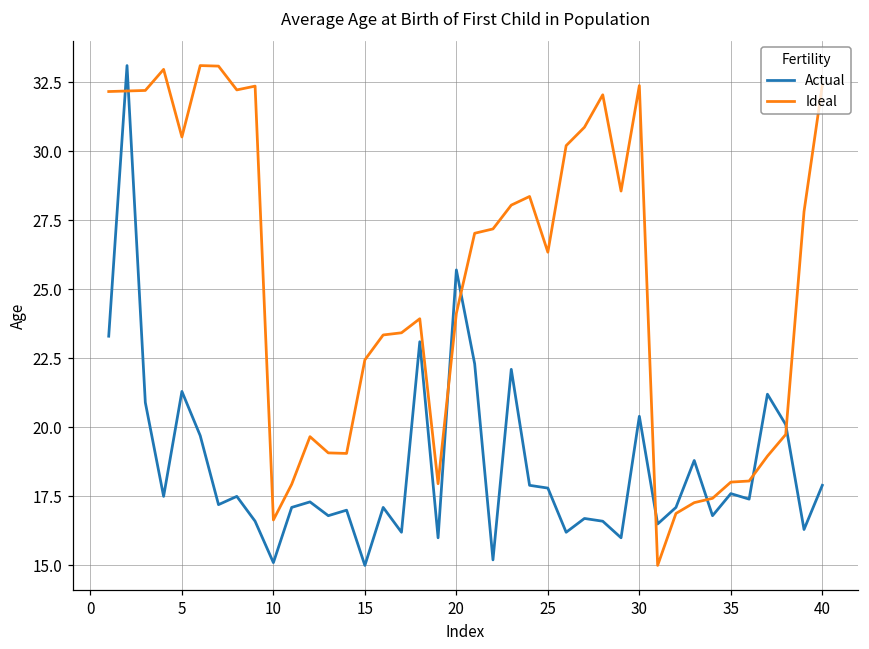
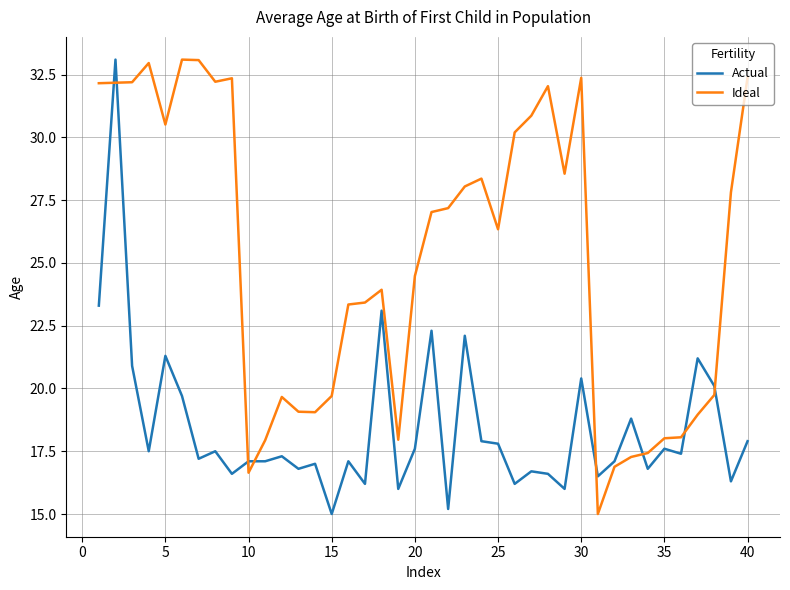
Actual, 10: 15.1 -> 17.1
Ideal, 15: 22.4 -> 19.7
Actual, 20: 25.7 -> 17.6
Ideal, 20: 24.1 -> 24.5
